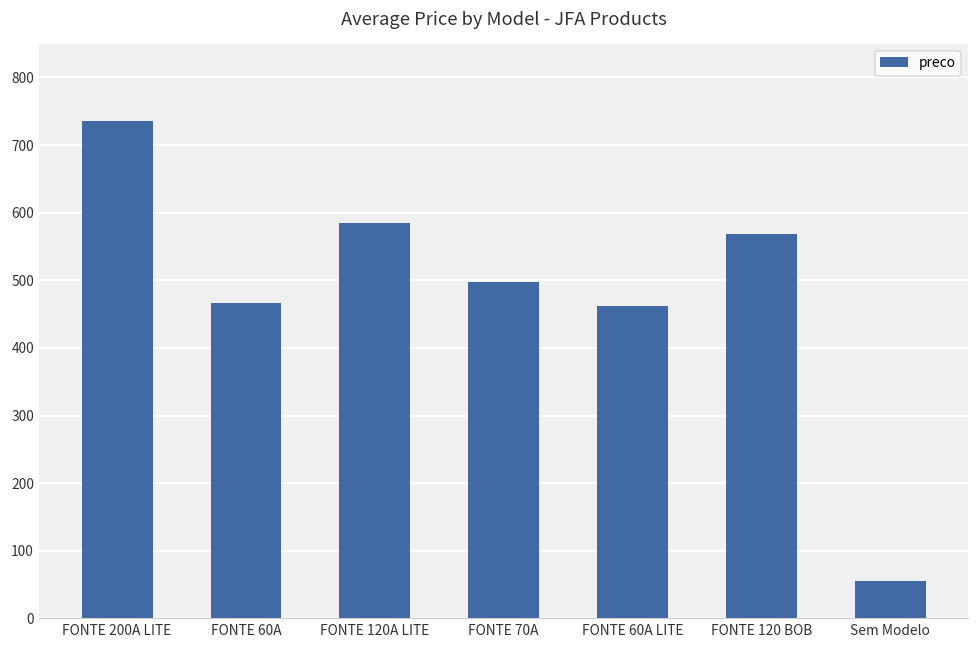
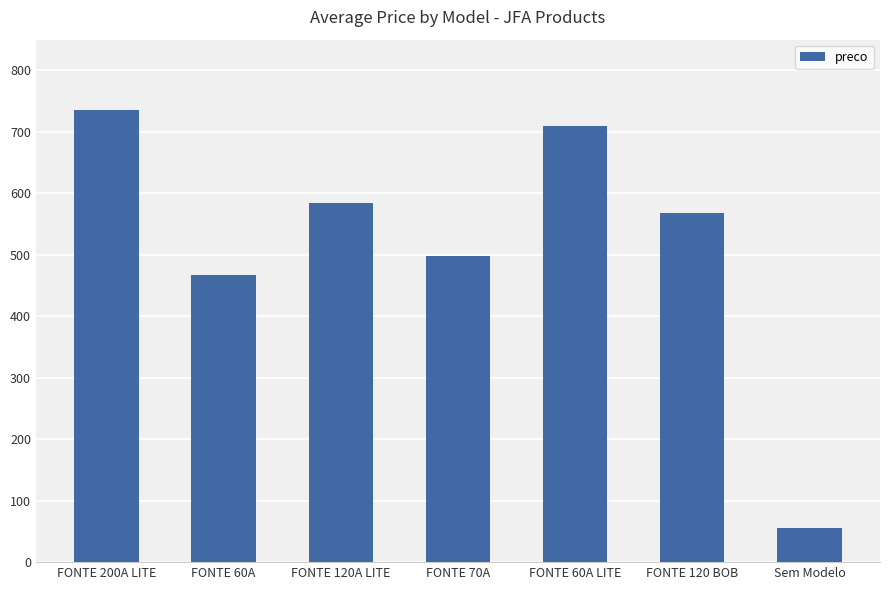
FONTE 60A LITE: 460 -> 710
